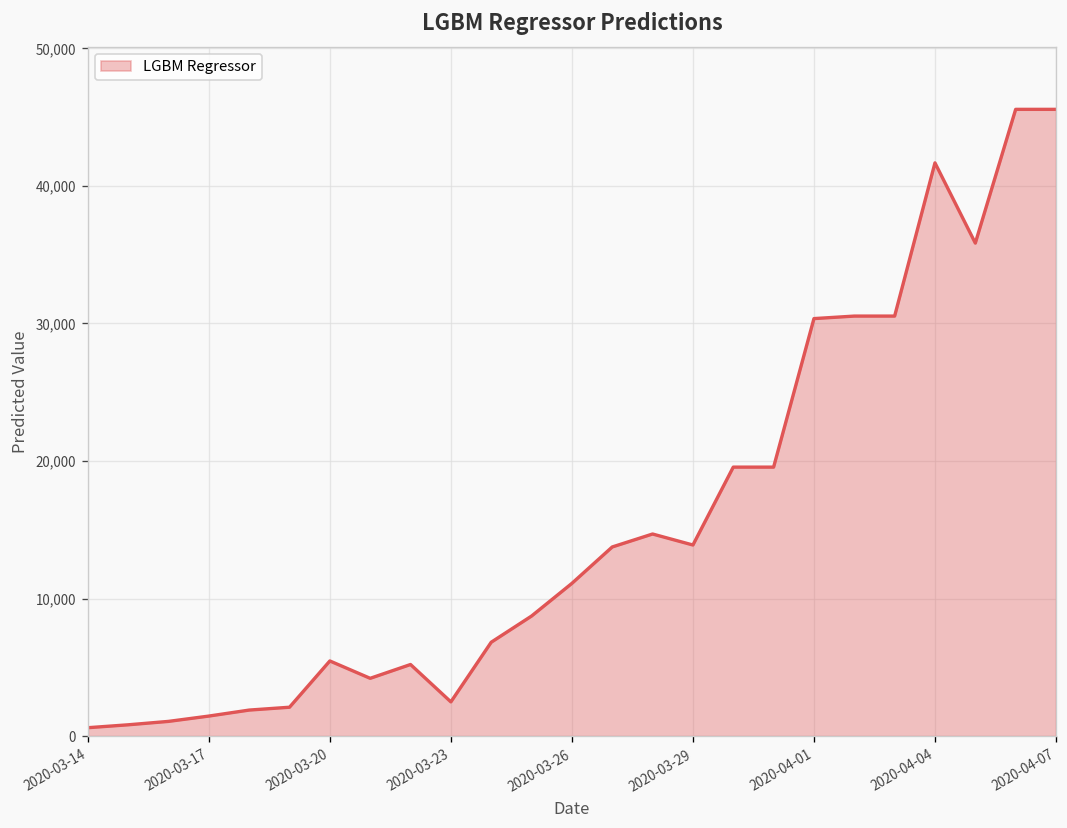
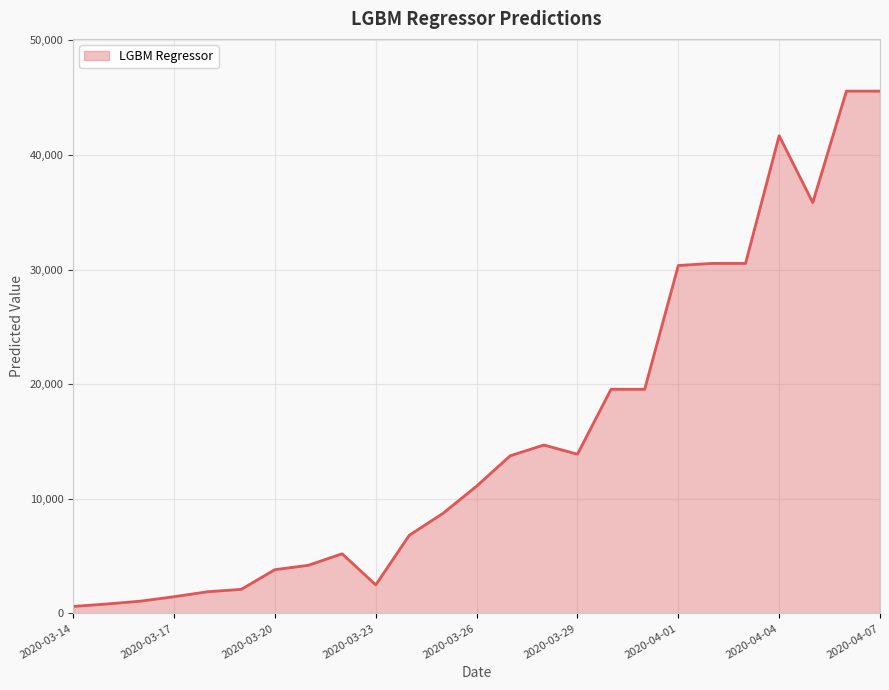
2020-03-20: 5,500 -> 3,800
